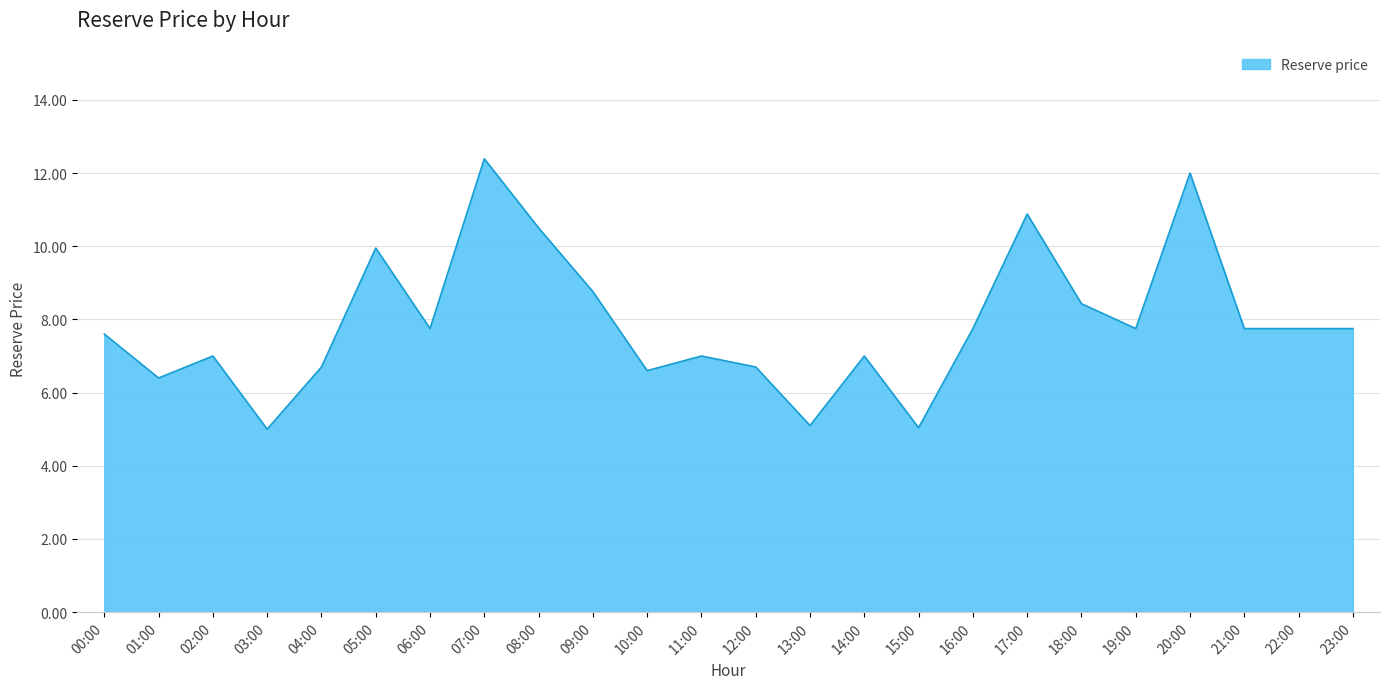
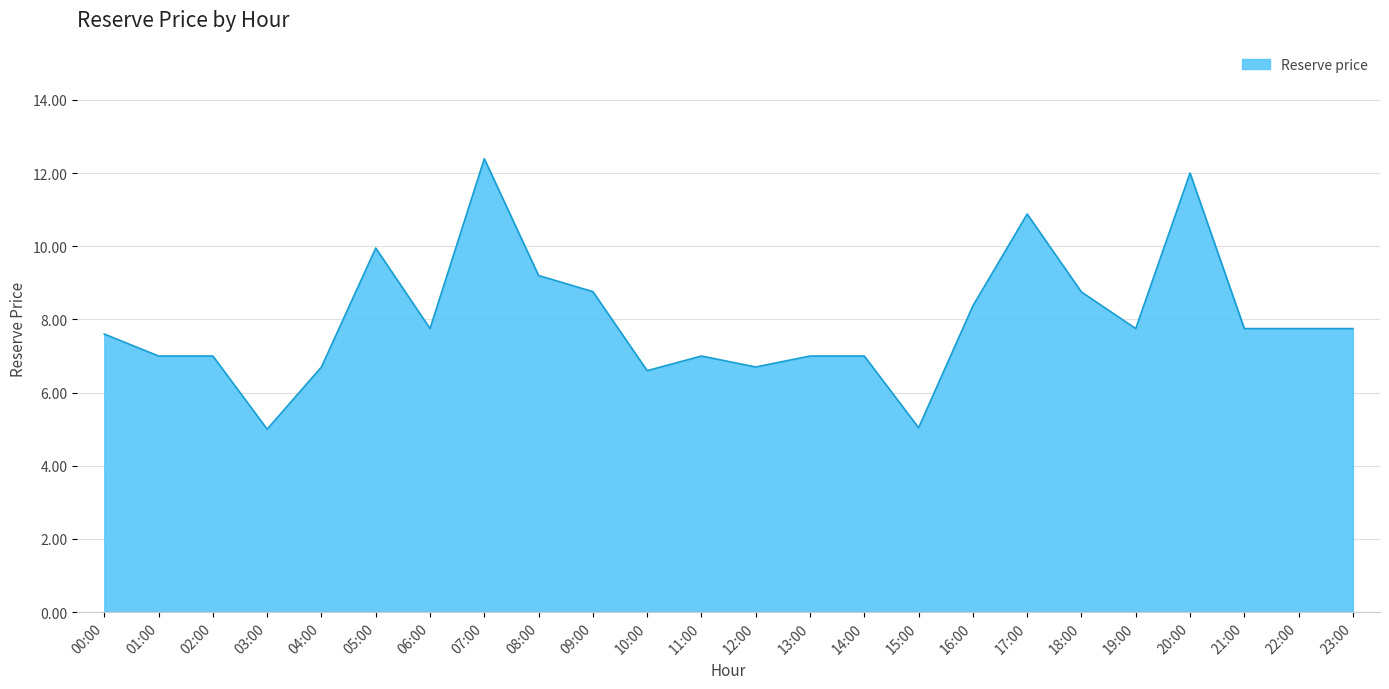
01:00: 6.4 -> 7.0
08:00: 10.5 -> 9.2
13:00: 5.1 -> 7.0
16:00: 7.8 -> 8.4
18:00: 8.4 -> 8.8
